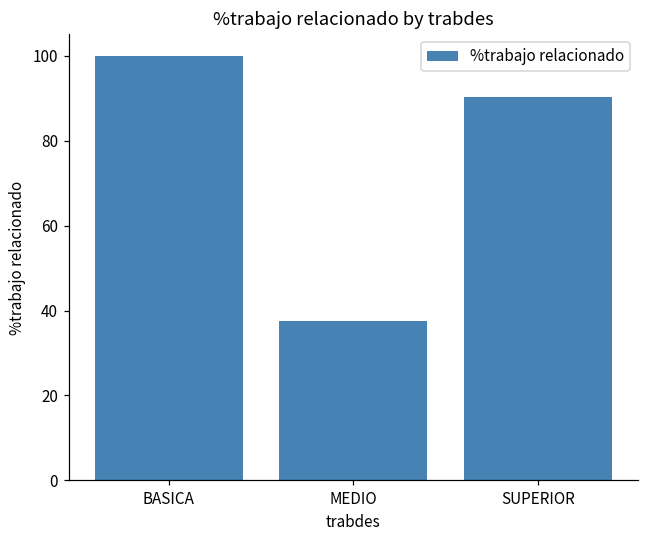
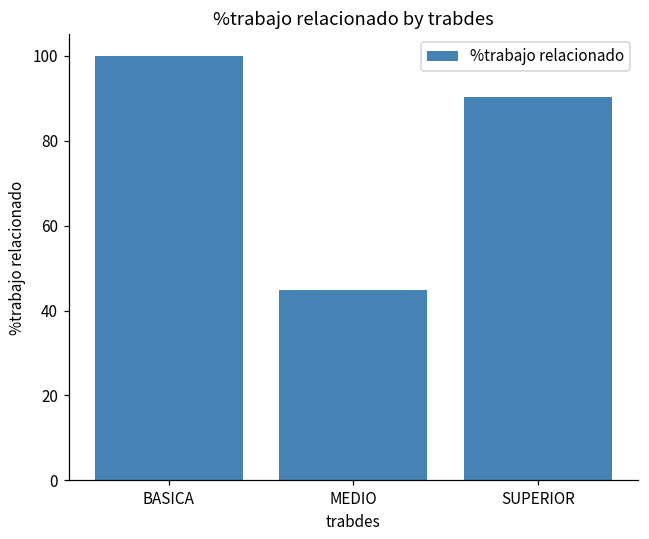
MEDIO: 38 -> 45
